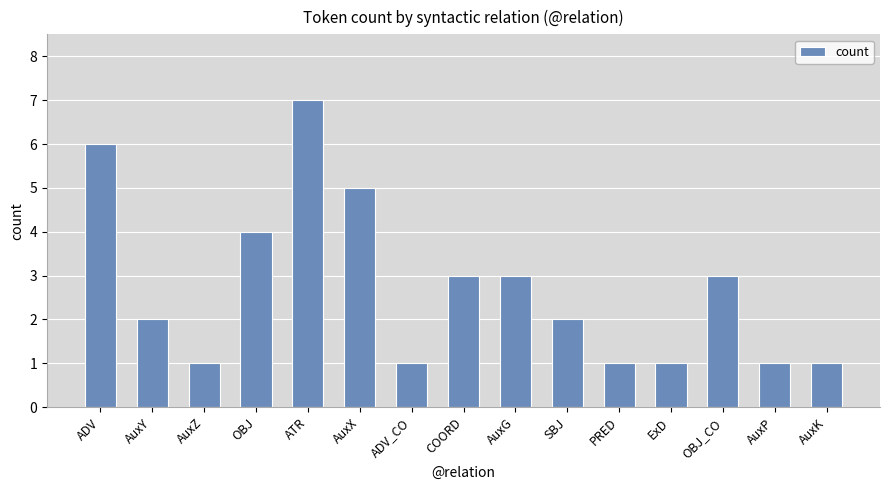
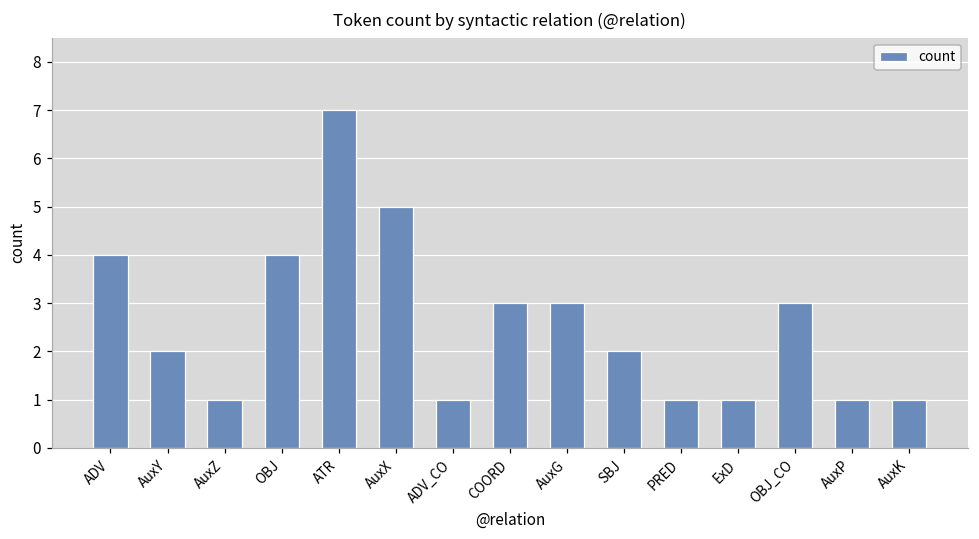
ADV: 6 -> 4
